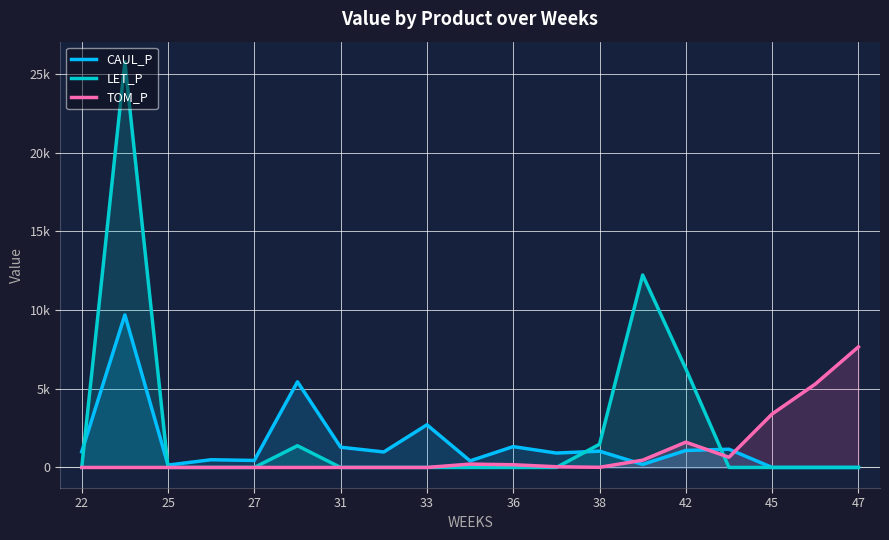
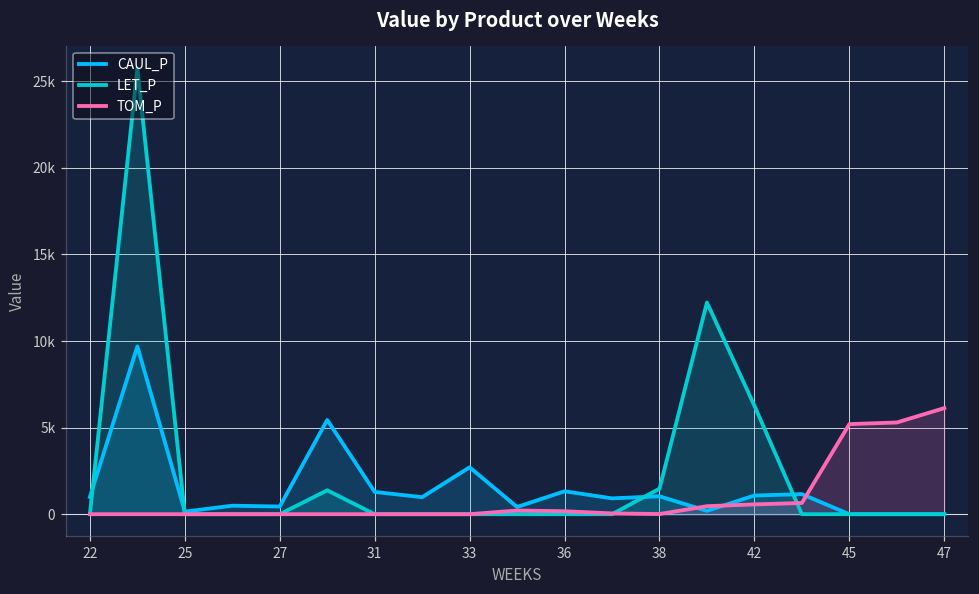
TOM_P, 42: 1600 -> 600
TOM_P, 45: 3400 -> 5200
TOM_P, 47: 7700 -> 6100
